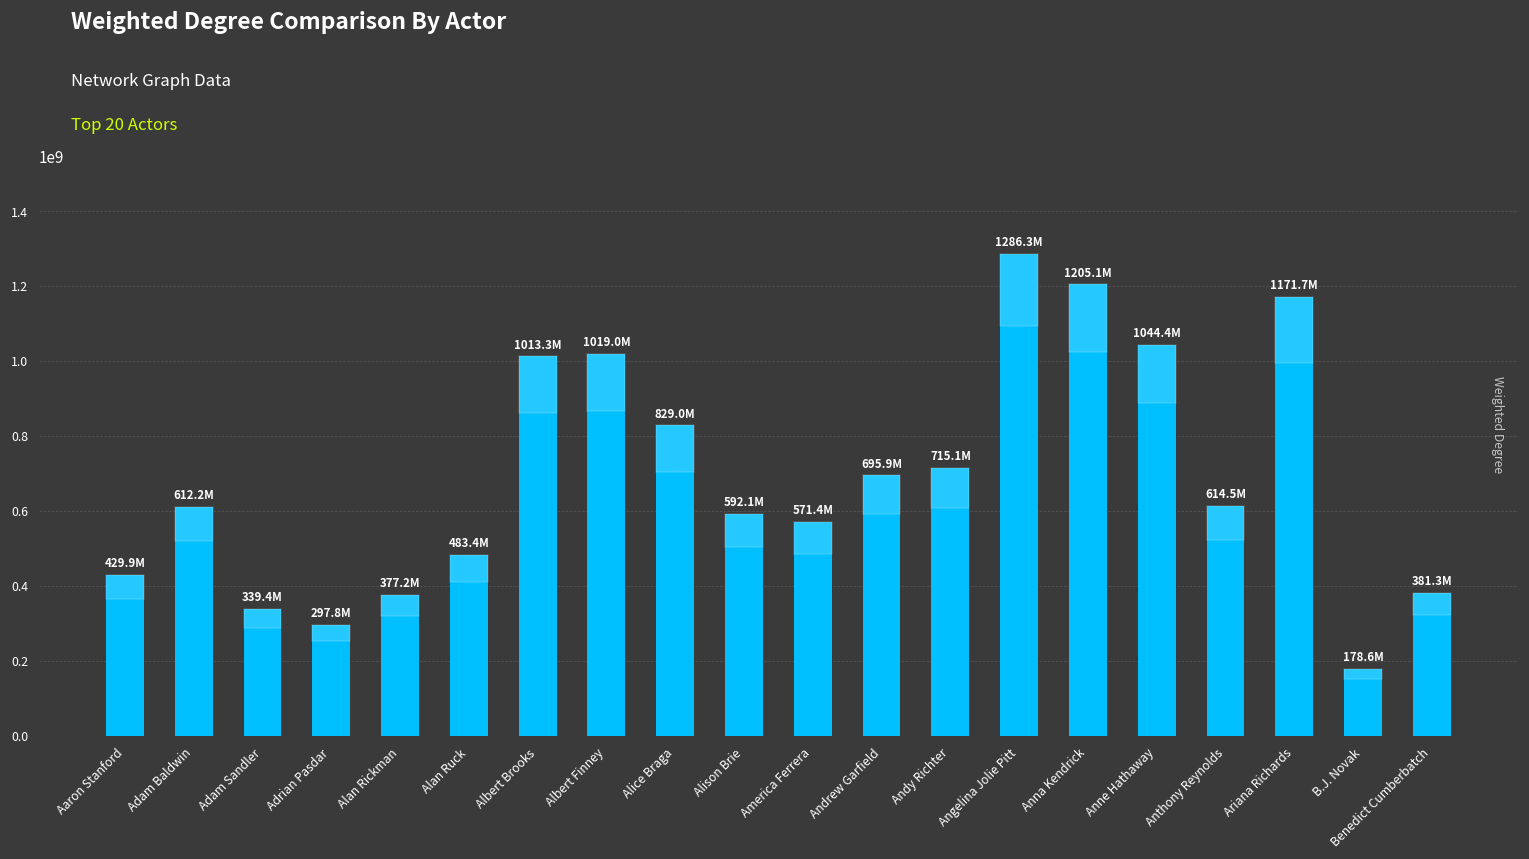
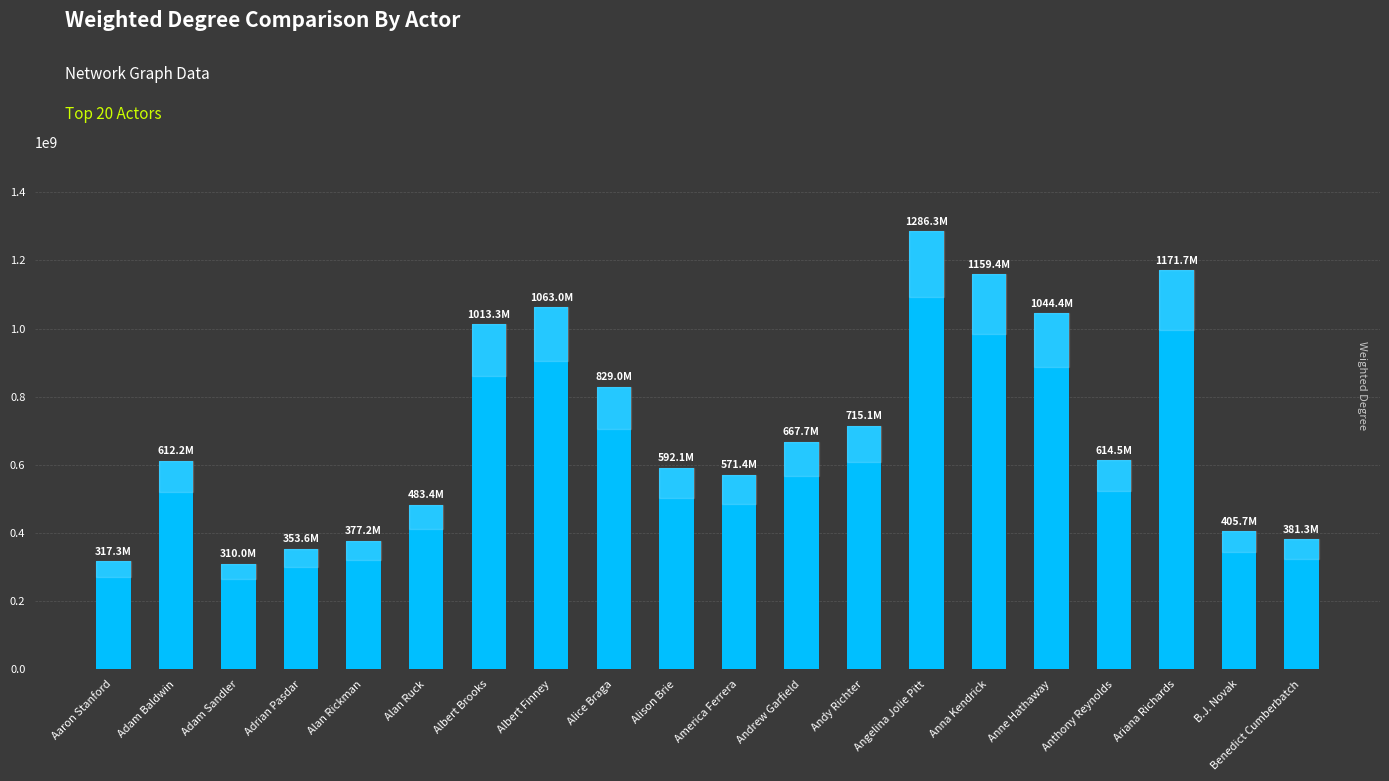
Aaron Stanford: 429.9M -> 317.3M
Adam Sandler: 339.4M -> 310.0M
Adrian Pasdar: 297.8M -> 353.6M
Albert Finney: 1019.0M -> 1063.0M
Andrew Garfield: 695.9M -> 667.7M
Anna Kendrick: 1205.1M -> 1159.4M
B.J. Novak: 178.6M -> 405.7M
